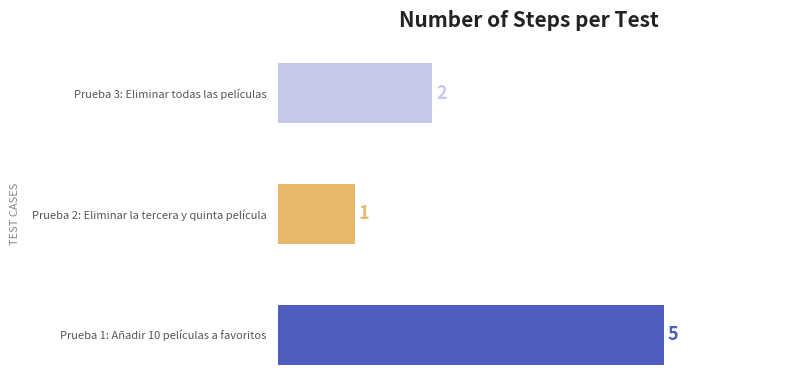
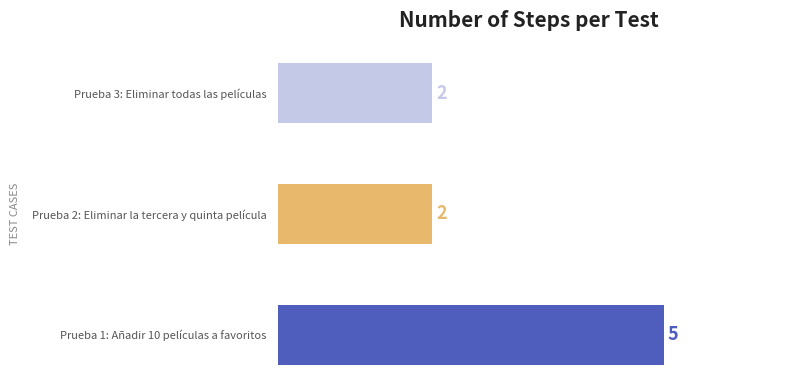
Prueba 2: Eliminar la tercera y quinta película: 1 -> 2
